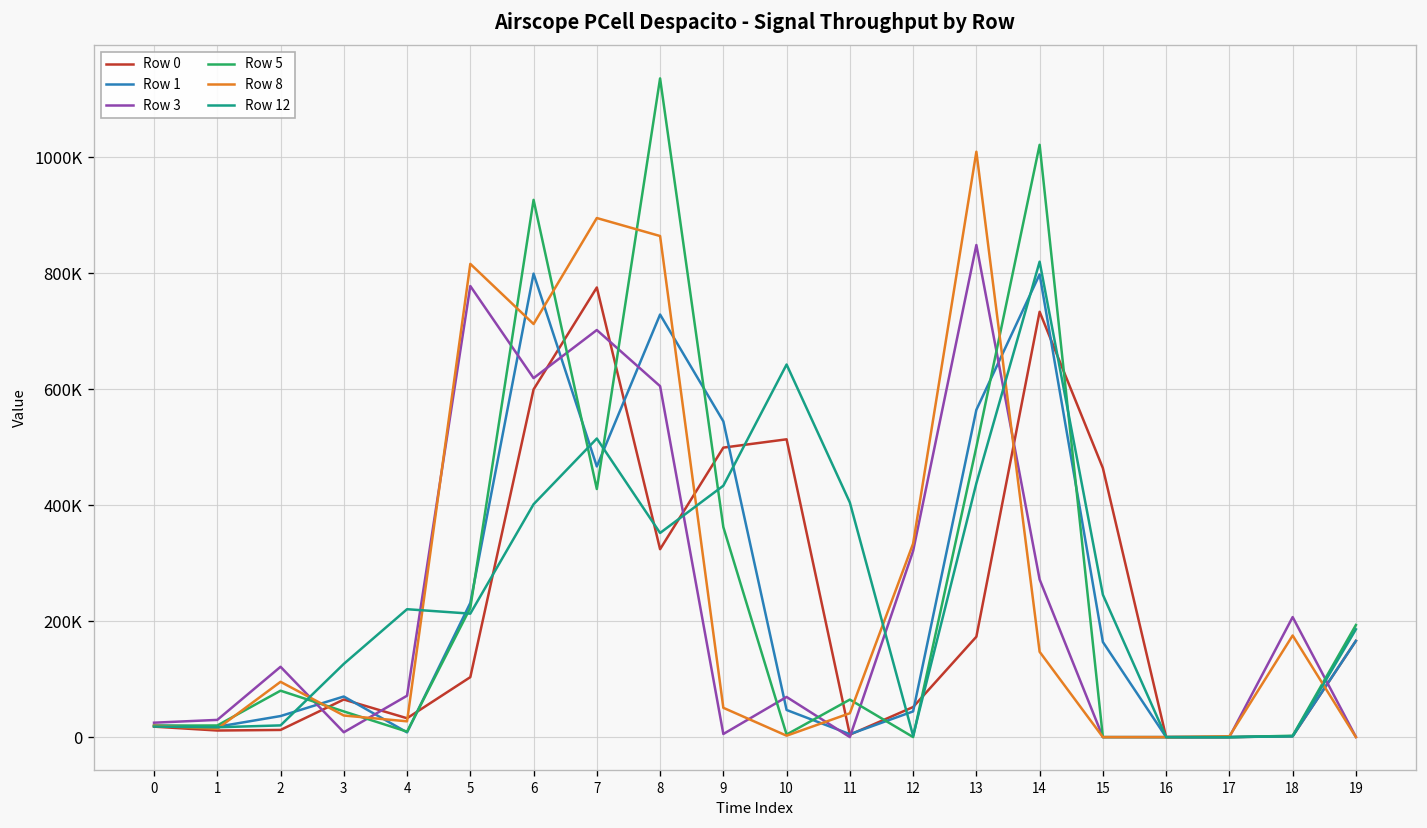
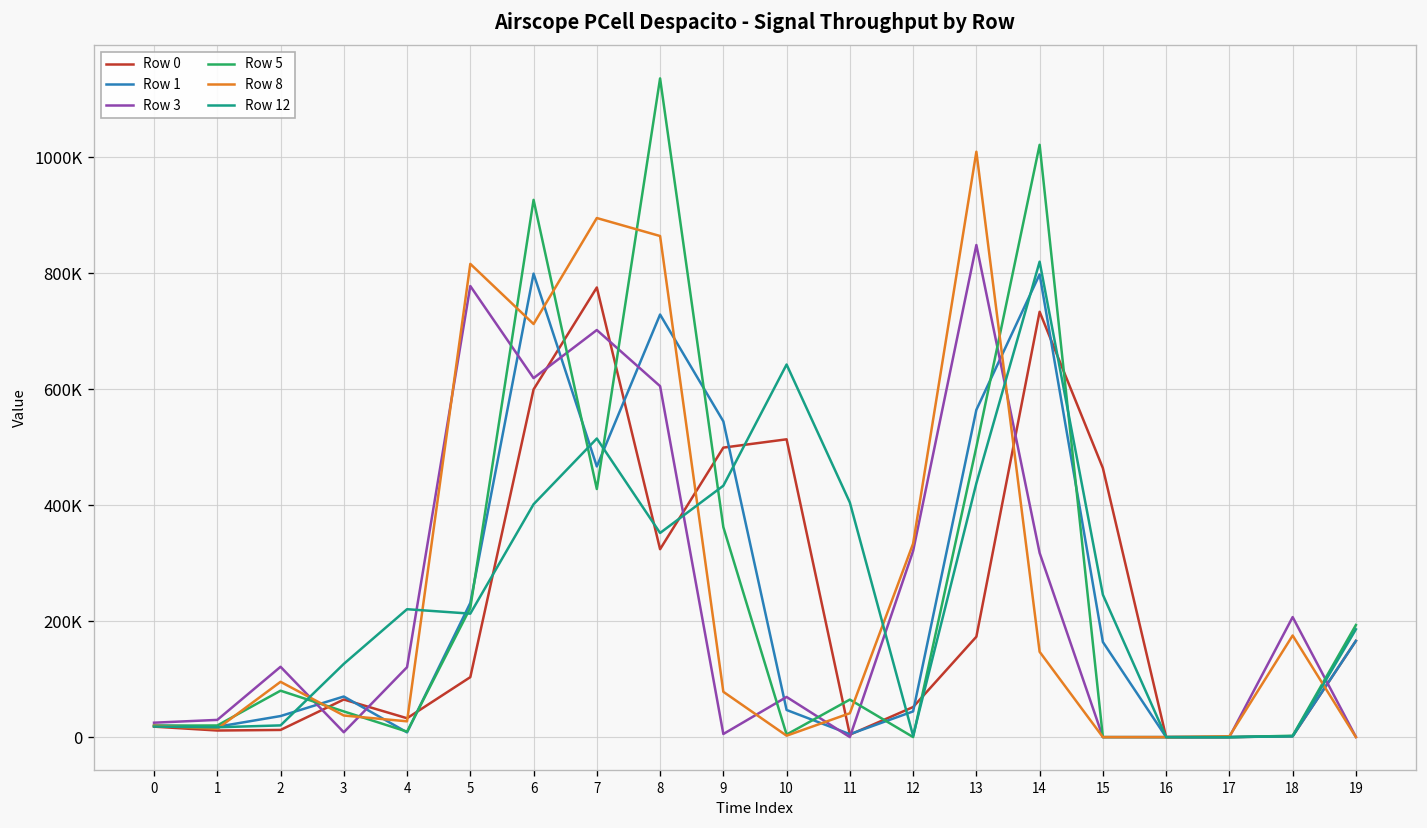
Row 3, 4: 70000 -> 120000
Row 8, 9: 50000 -> 80000
Row 3, 14: 270000 -> 320000
